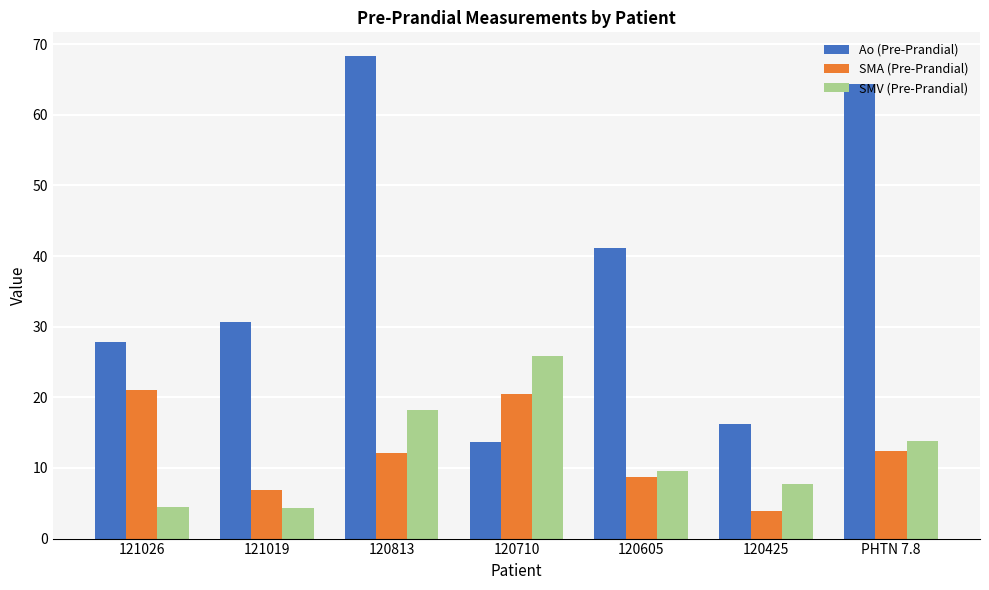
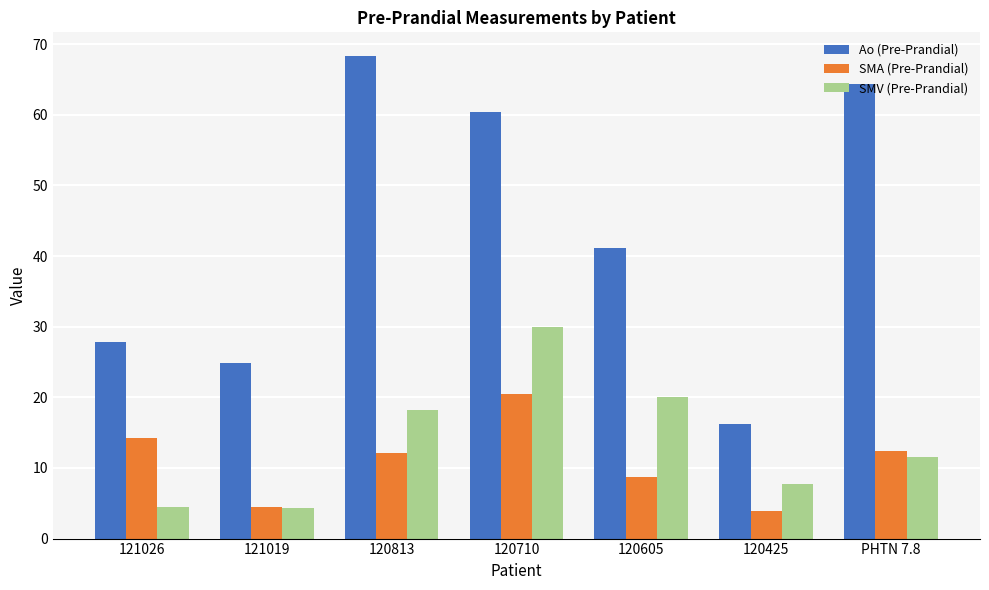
SMA (Pre-Prandial), 121026: 21 -> 14
Ao (Pre-Prandial), 121019: 31 -> 25
SMA (Pre-Prandial), 121019: 7 -> 4
Ao (Pre-Prandial), 120710: 14 -> 60
SMV (Pre-Prandial), 120710: 26 -> 30
SMV (Pre-Prandial), 120605: 10 -> 20
SMV (Pre-Prandial), PHTN 7.8: 14 -> 12
